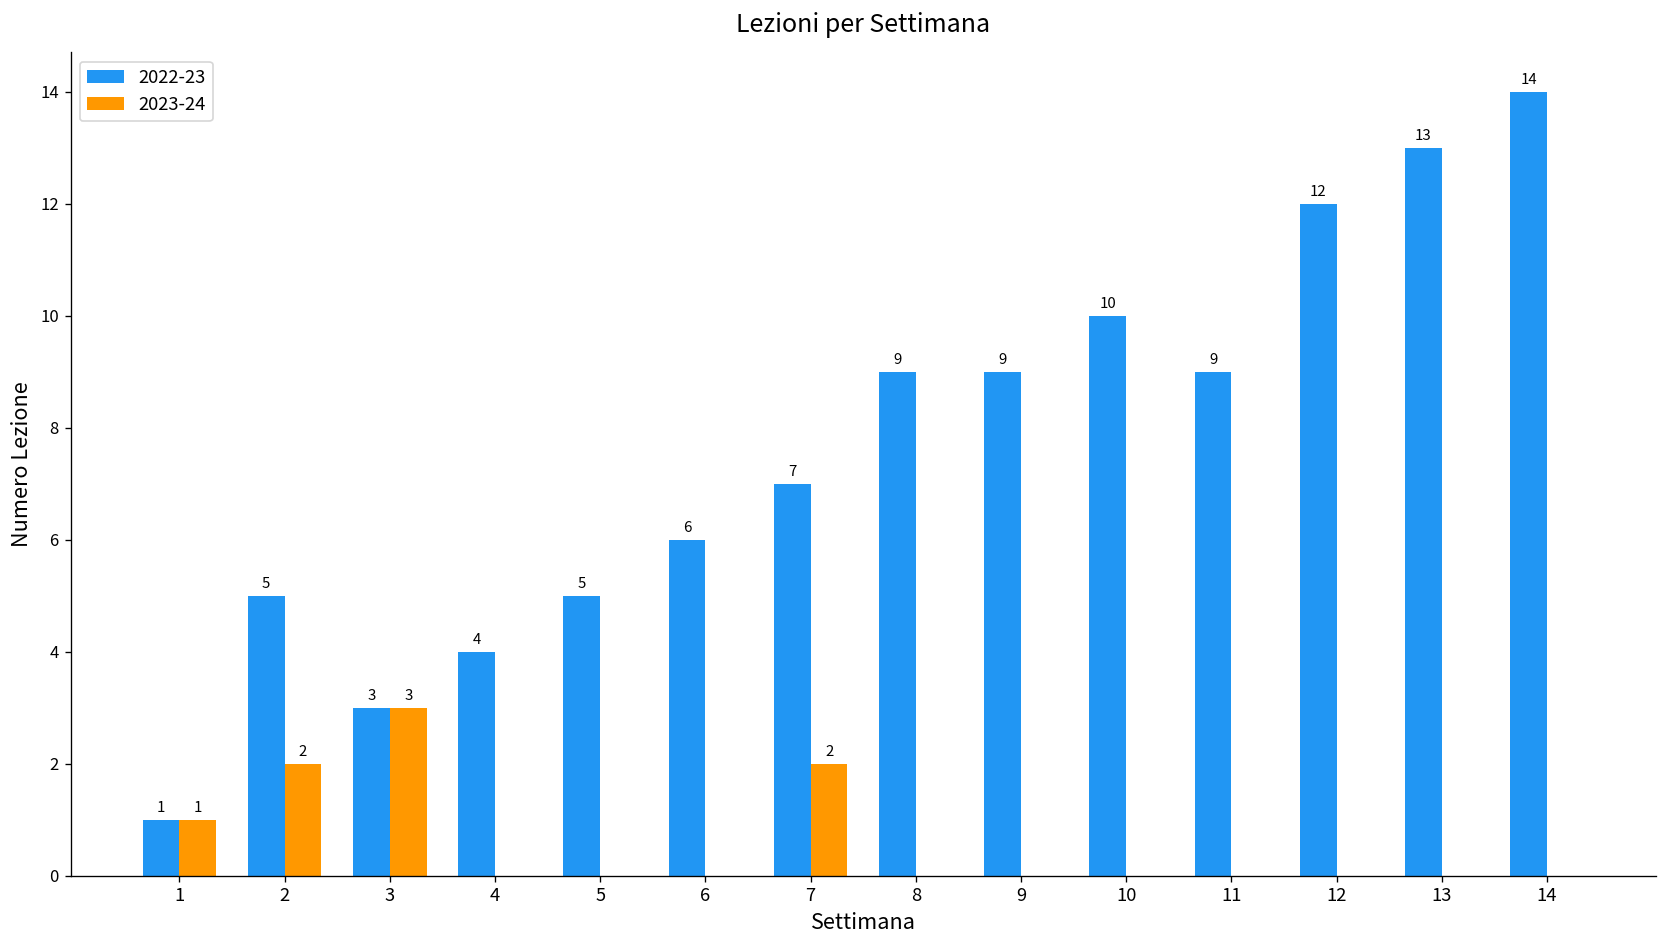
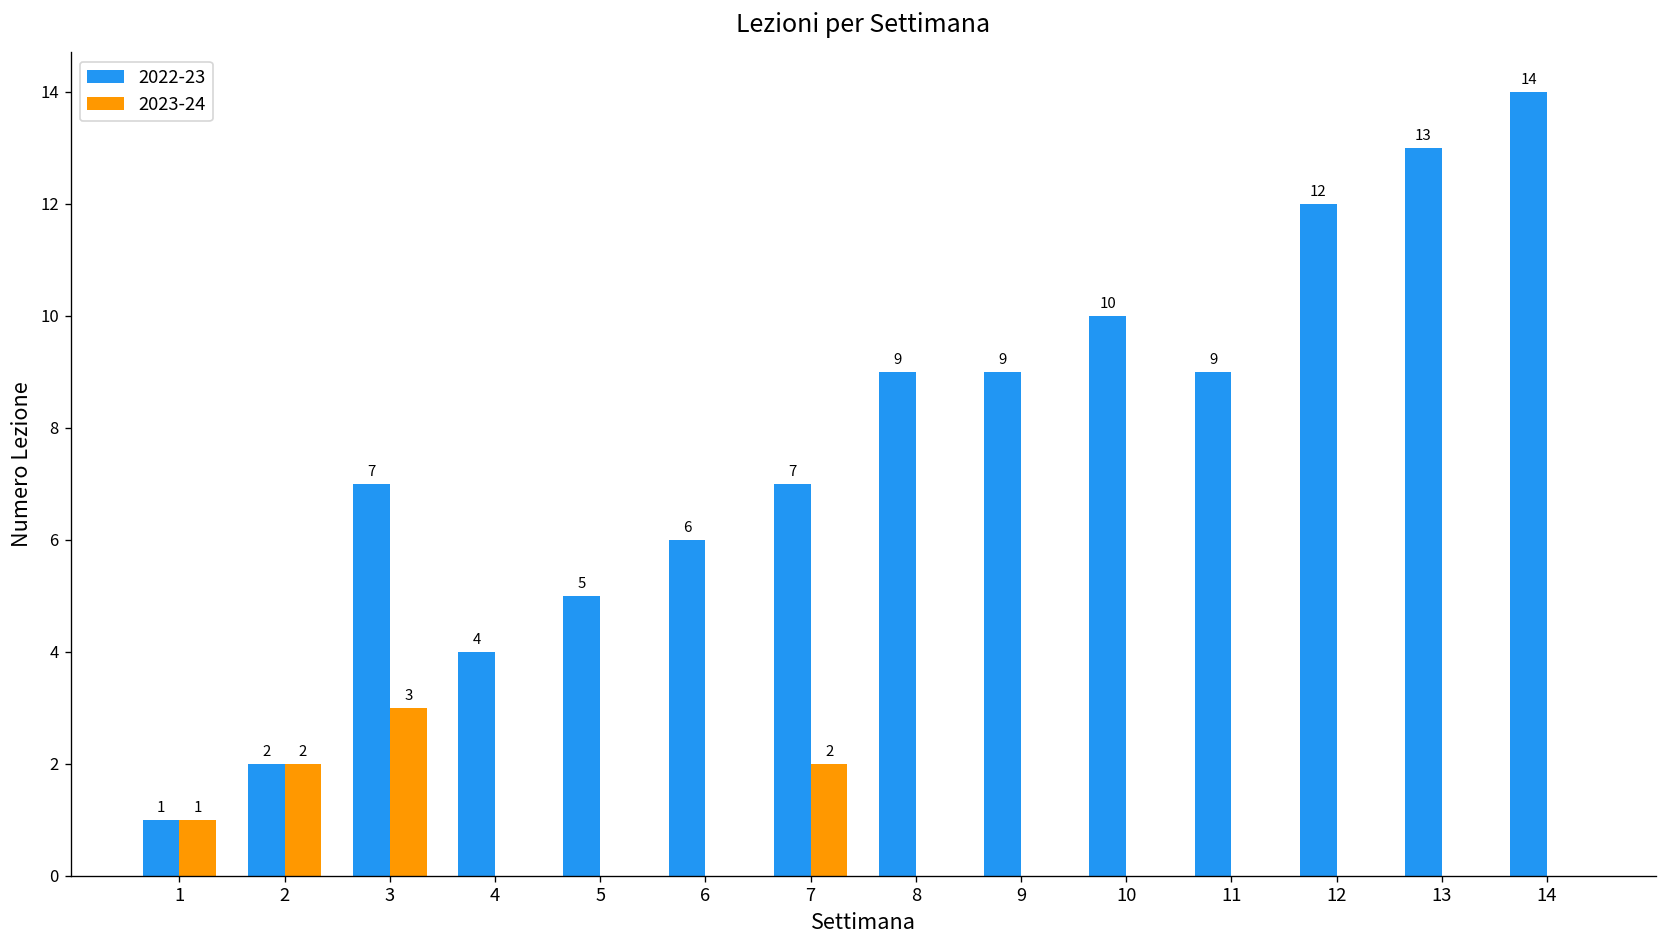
2022-23, 2: 5 -> 2
2022-23, 3: 3 -> 7
